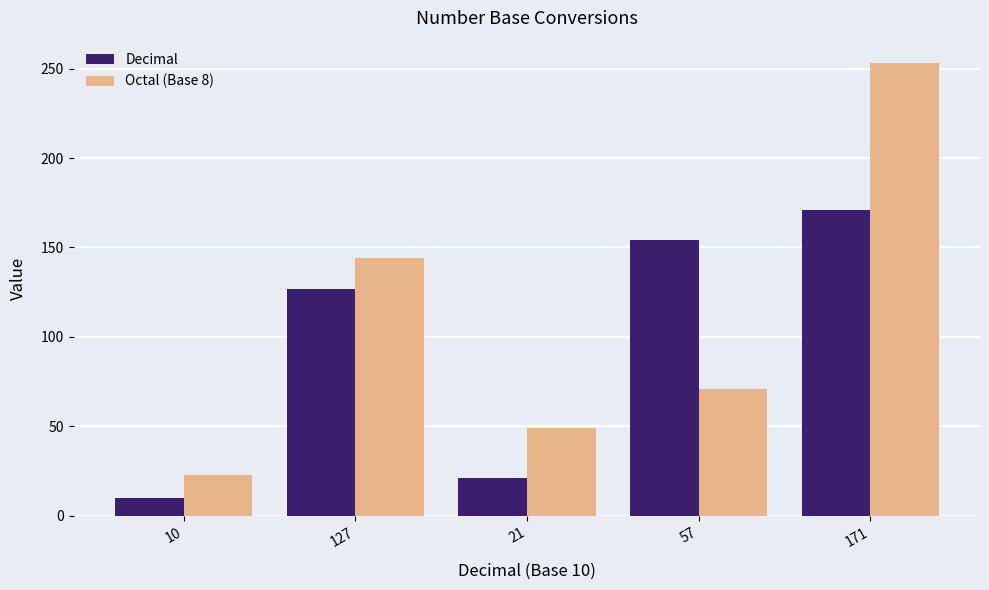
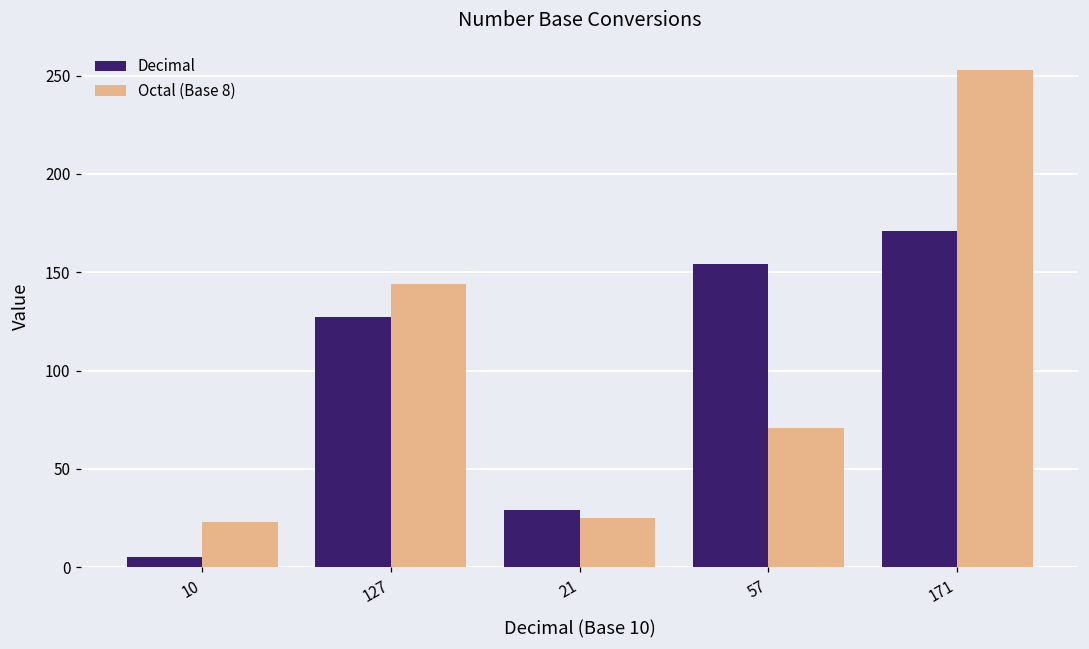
Decimal, 10: 10 -> 5
Decimal, 21: 21 -> 29
Octal (Base 8), 21: 49 -> 25
